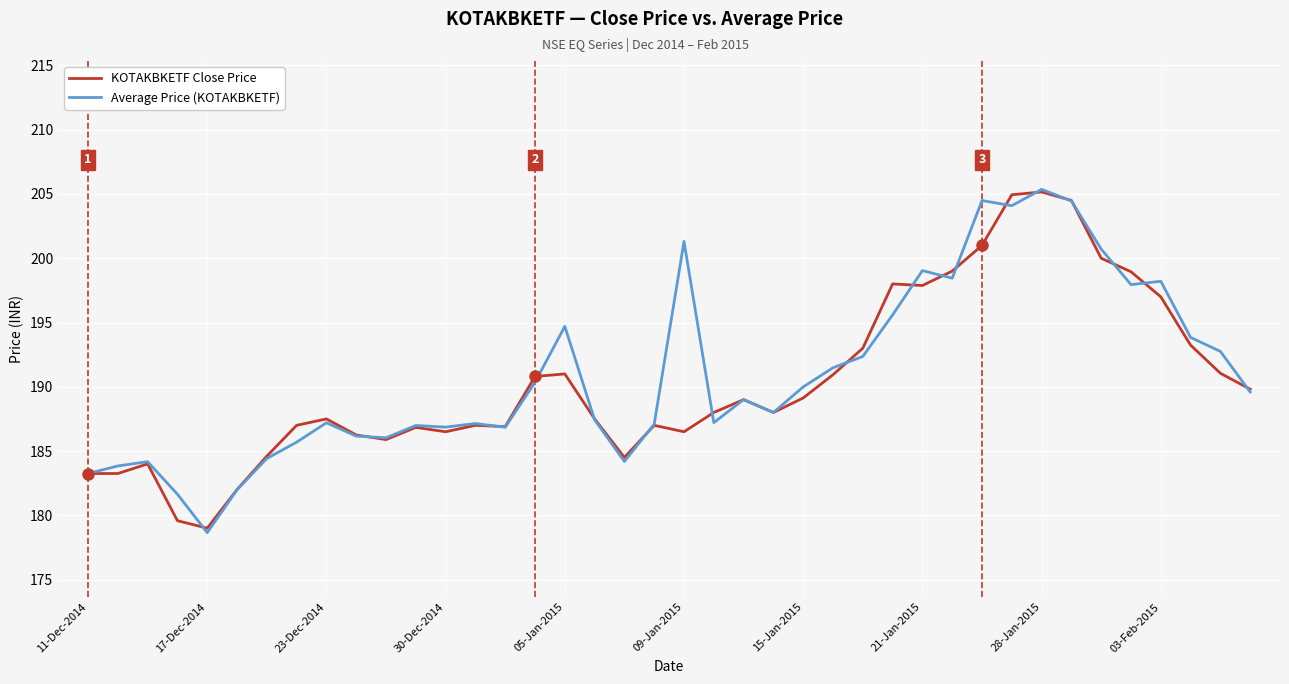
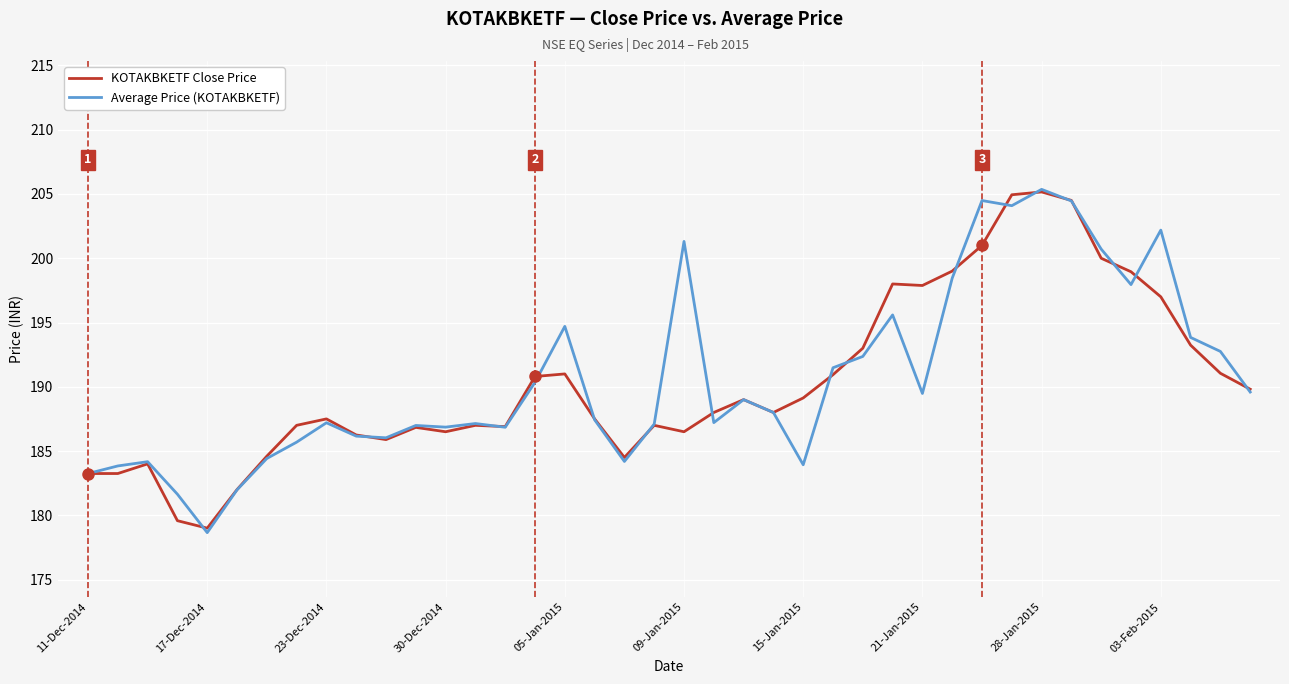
Average Price (KOTAKBKETF), 15-Jan-2015: 190.0 -> 183.9
Average Price (KOTAKBKETF), 21-Jan-2015: 199.0 -> 189.5
Average Price (KOTAKBKETF), 03-Feb-2015: 198.2 -> 202.2
